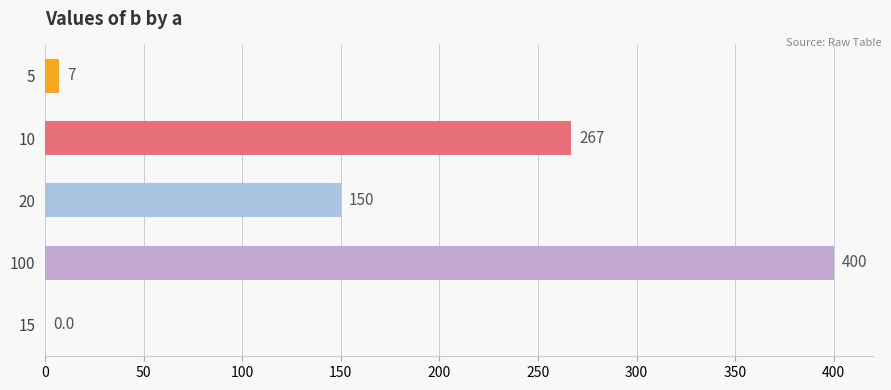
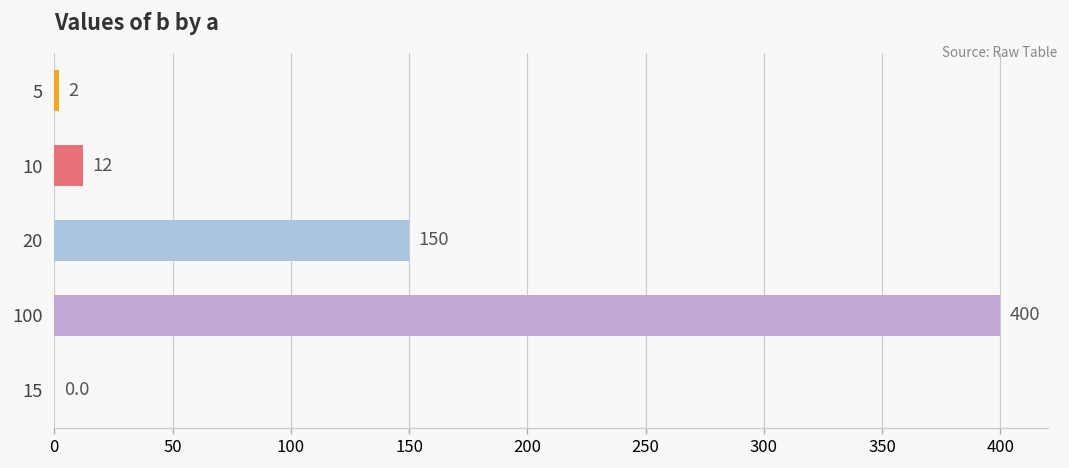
5: 7 -> 2
10: 267 -> 12
